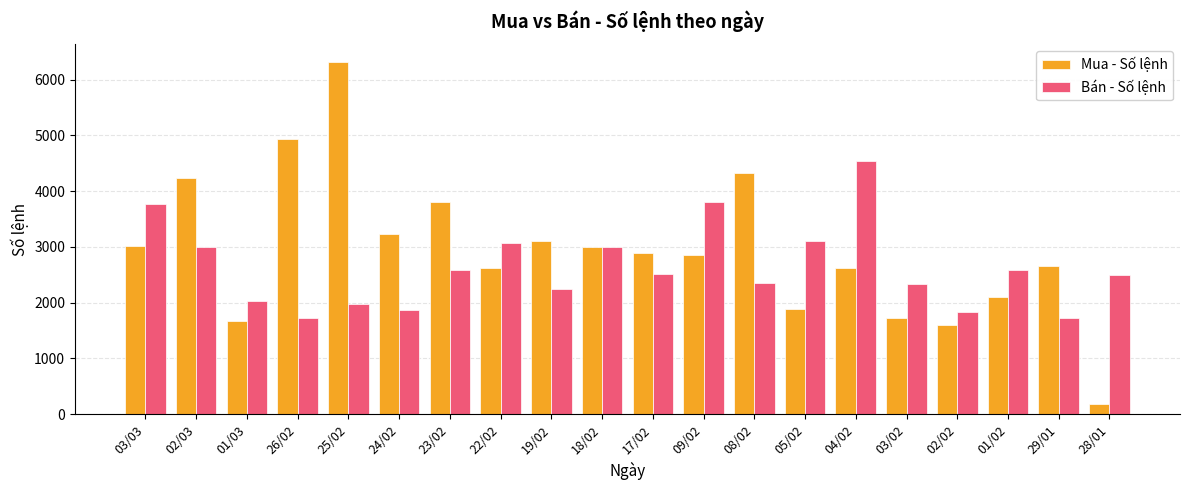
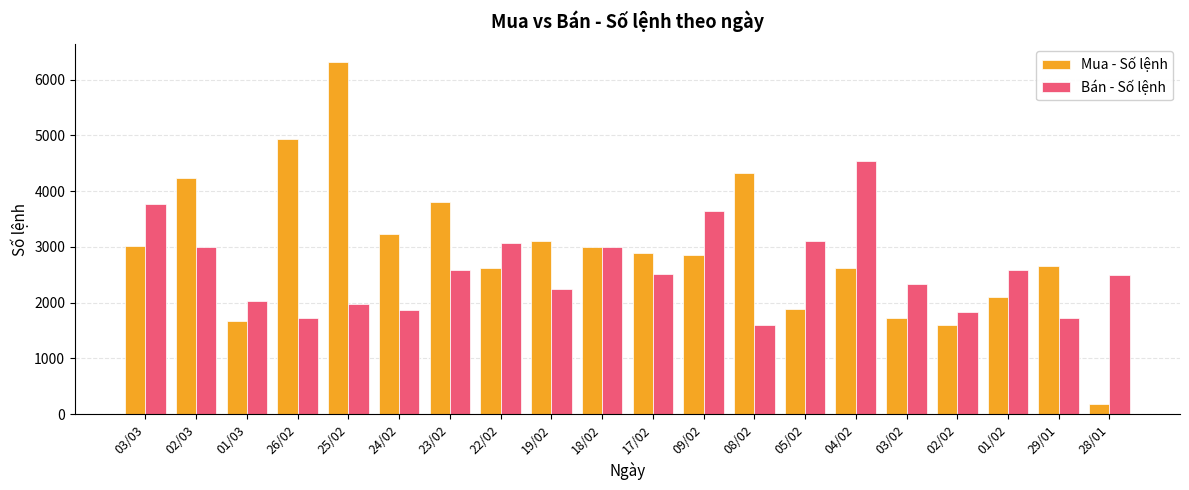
Bán - Số lệnh, 09/02: 3800 -> 3600
Bán - Số lệnh, 08/02: 2300 -> 1600
